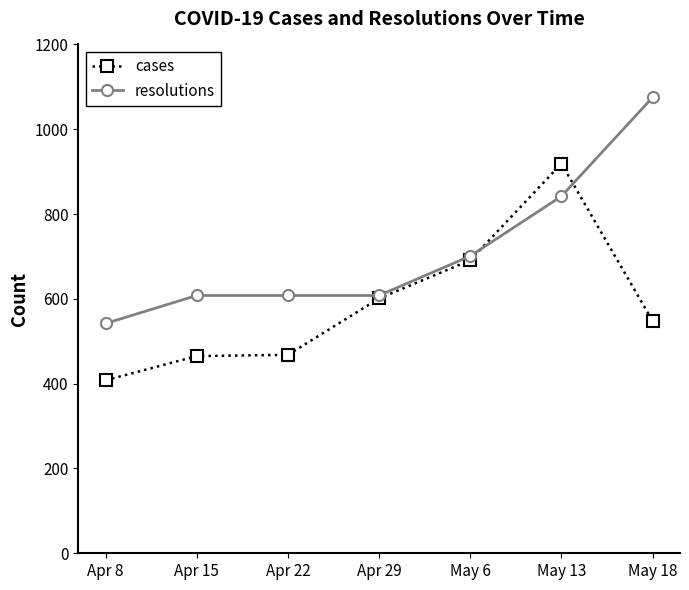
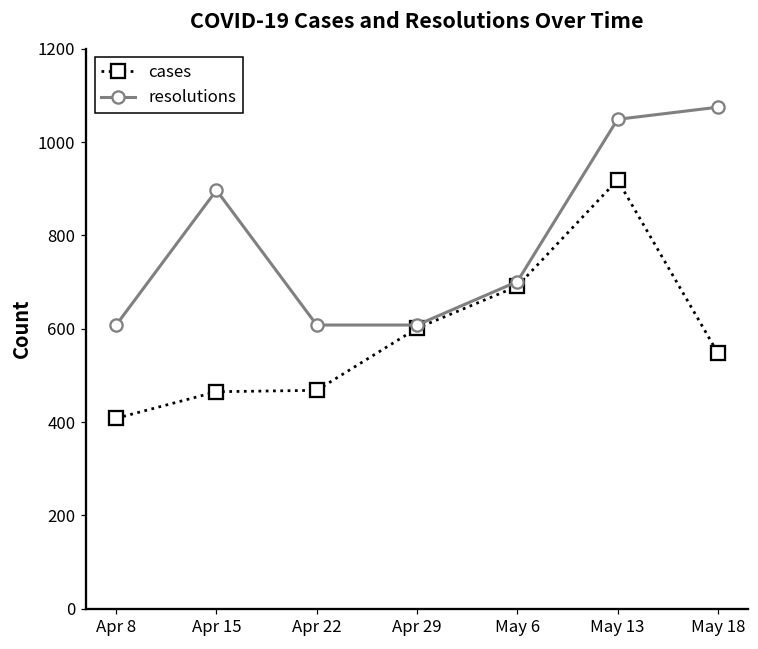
resolutions, Apr 8: 540 -> 610
resolutions, Apr 15: 610 -> 900
resolutions, May 13: 840 -> 1050
